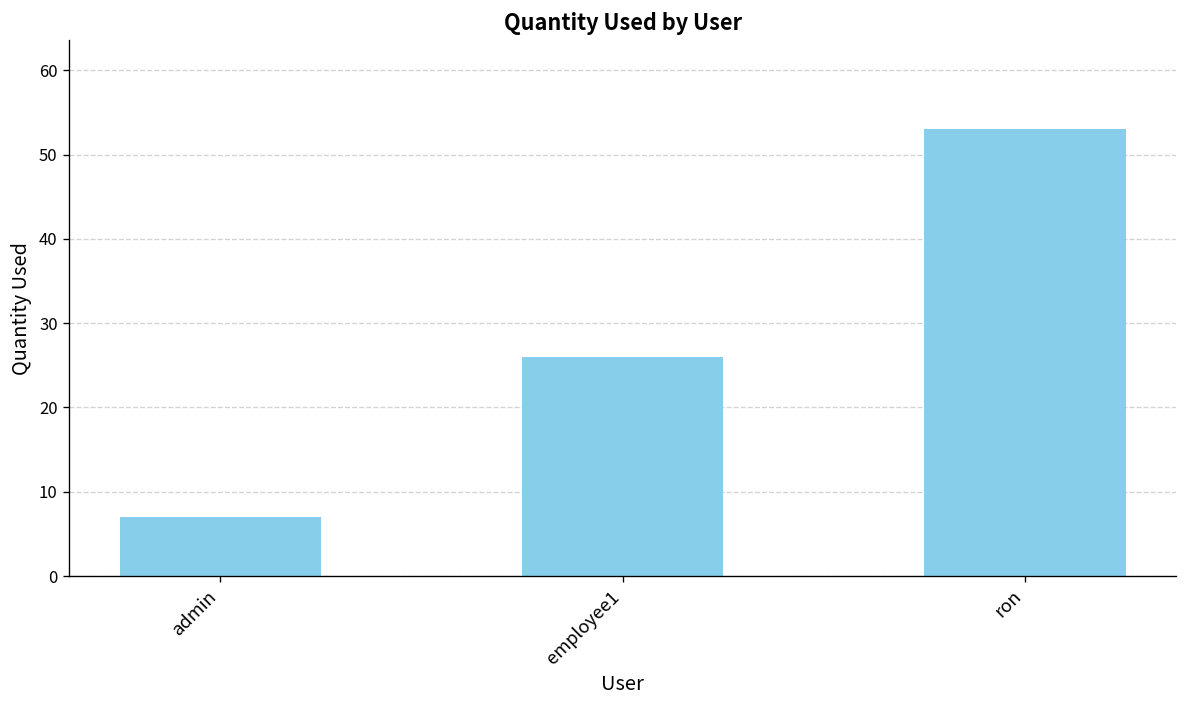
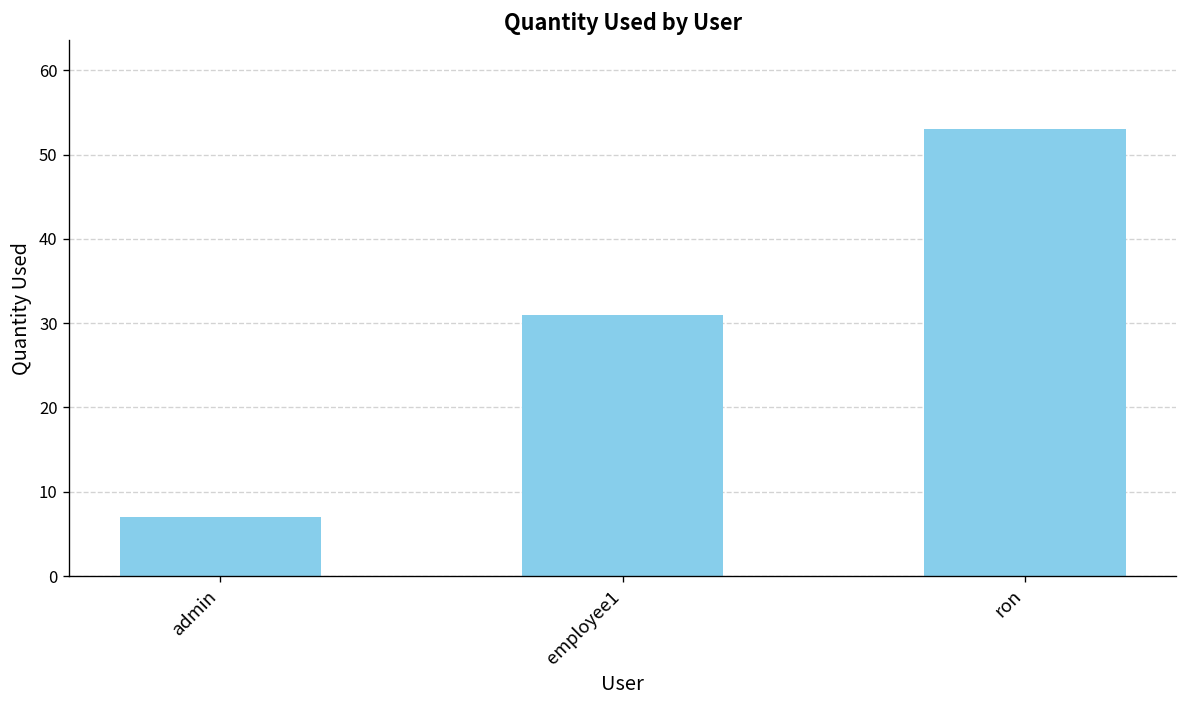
employee1: 26 -> 31
